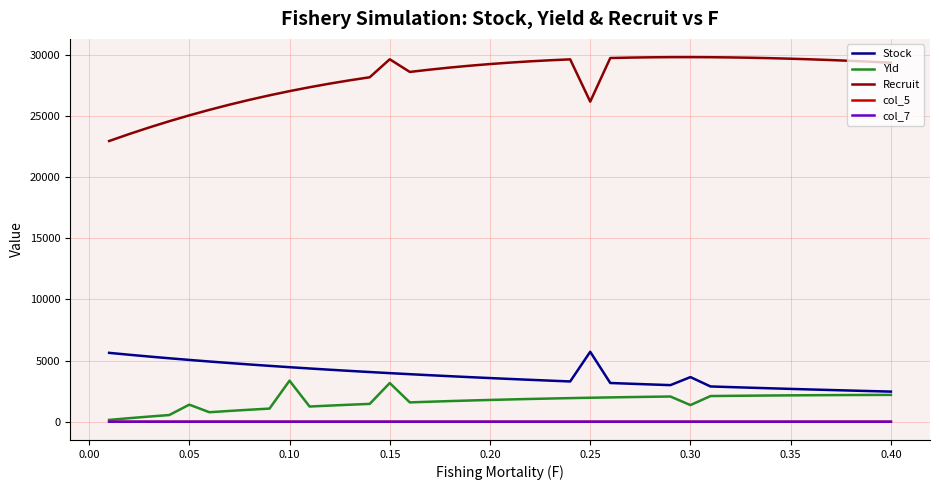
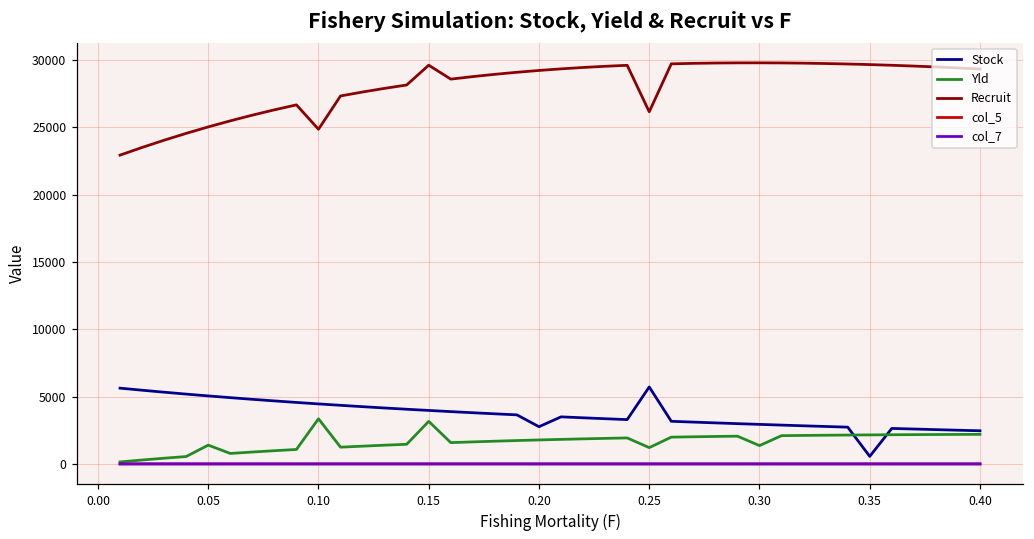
Recruit, 0.10: 27000 -> 24900
Stock, 0.20: 3600 -> 2800
Yld, 0.25: 2000 -> 1200
Stock, 0.30: 3600 -> 2900
Stock, 0.35: 2700 -> 600
